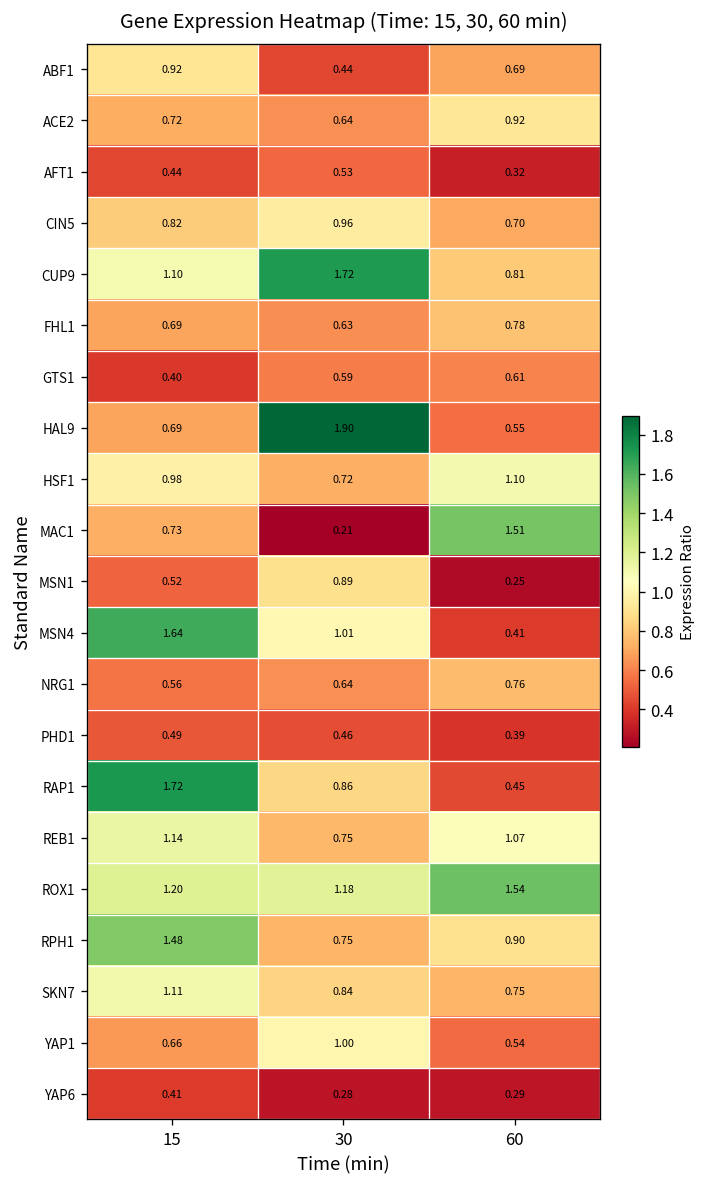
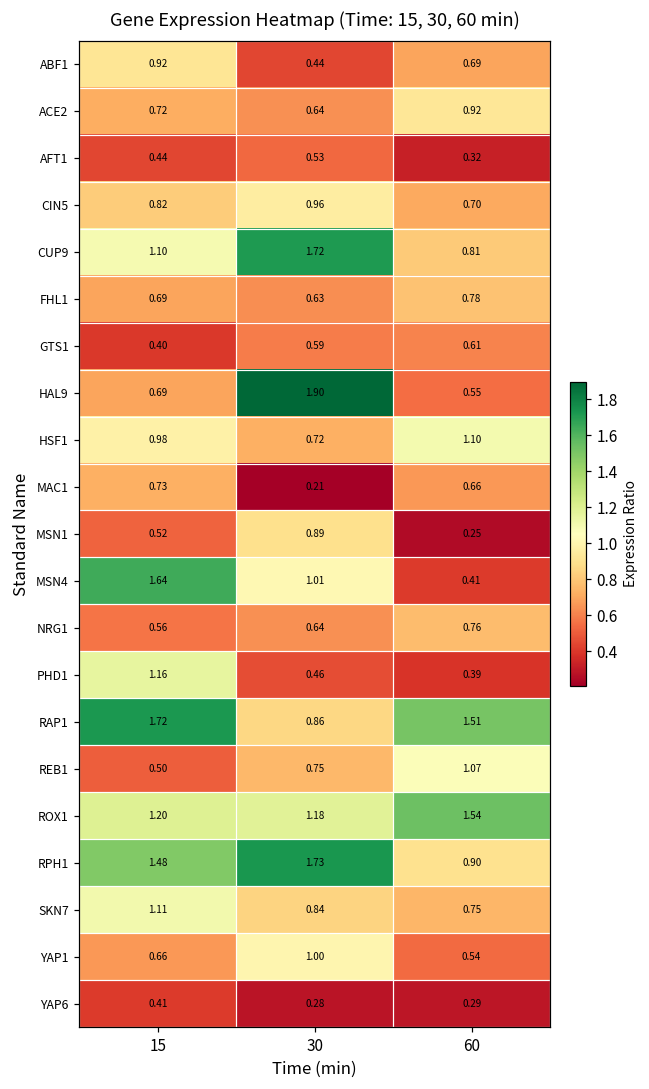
MAC1, 60: 1.51 -> 0.66
PHD1, 15: 0.49 -> 1.16
RAP1, 60: 0.45 -> 1.51
REB1, 15: 1.14 -> 0.50
RPH1, 30: 0.75 -> 1.73
